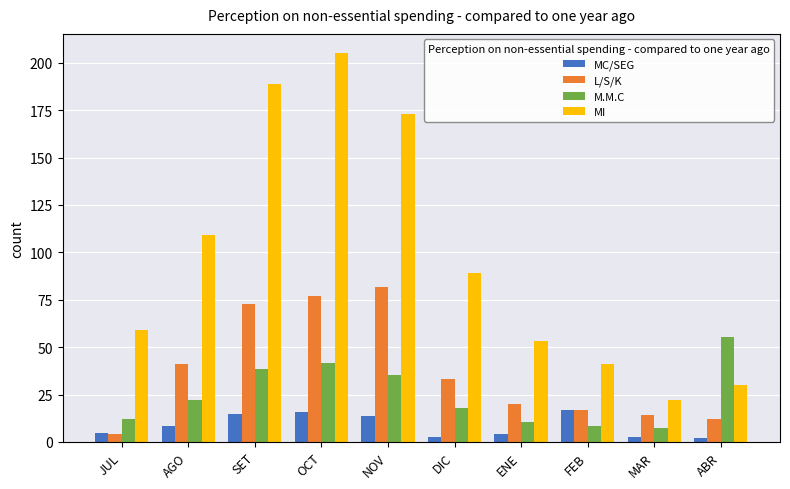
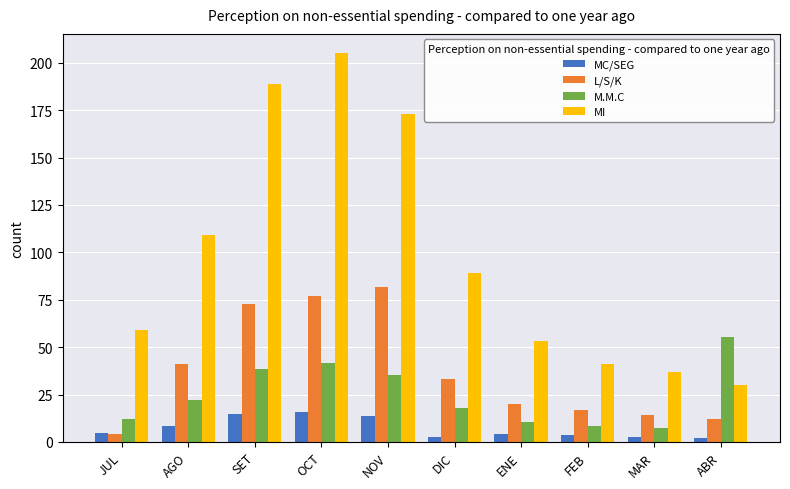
MC/SEG, FEB: 17 -> 3
MI, MAR: 22 -> 37
